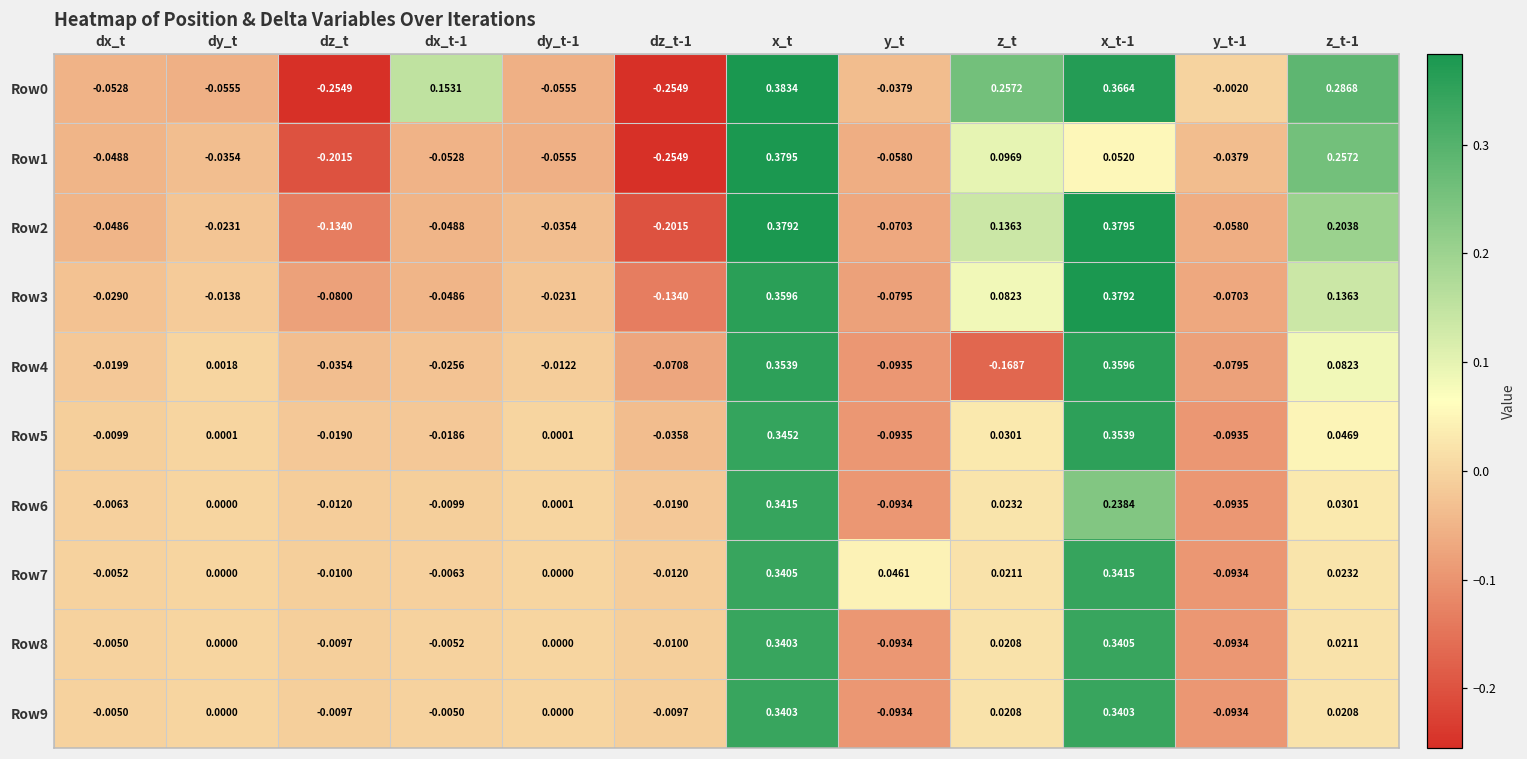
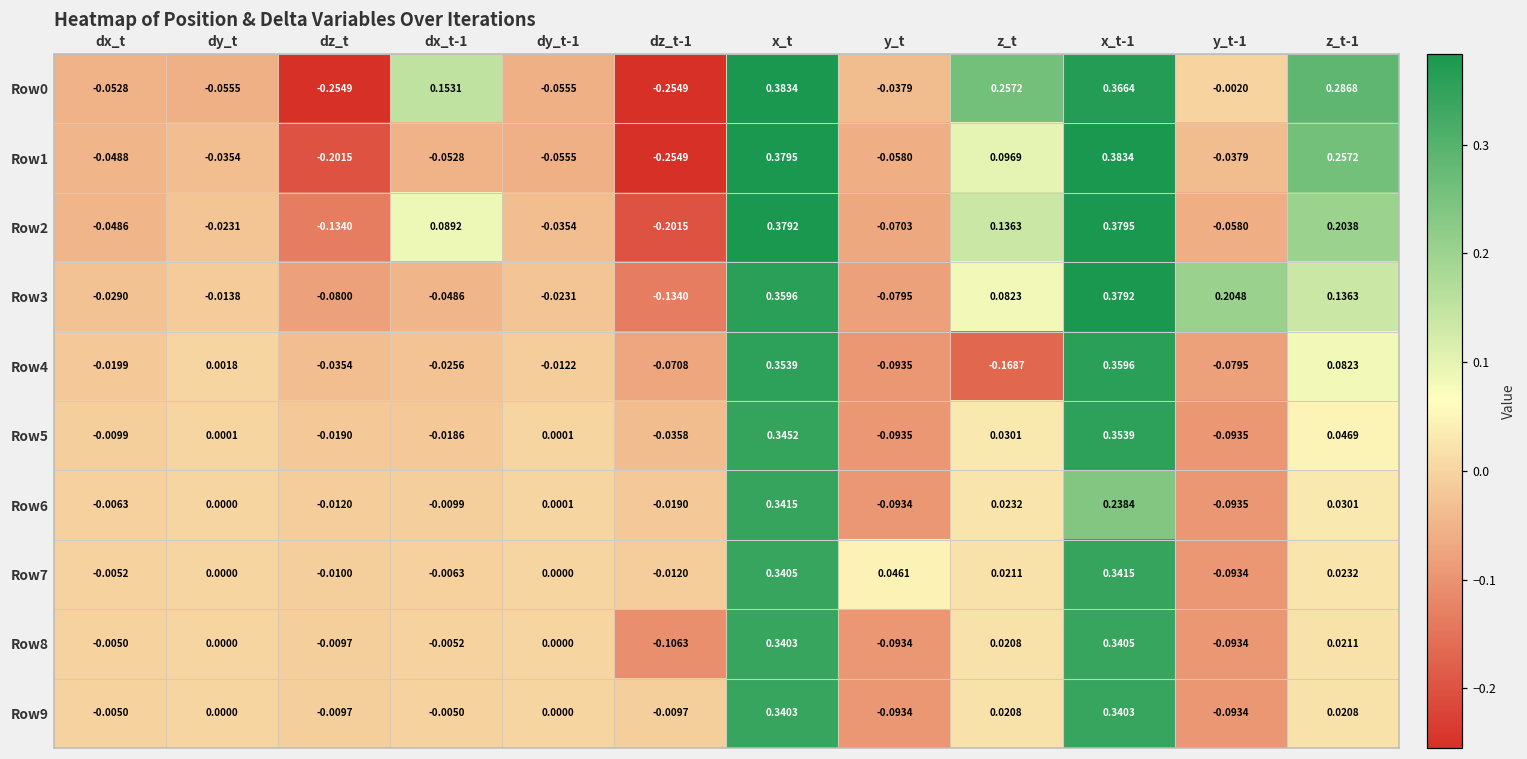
Row1, x_t-1: 0.0520 -> 0.3834
Row2, dx_t-1: -0.0488 -> 0.0892
Row3, y_t-1: -0.0703 -> 0.2048
Row8, dz_t-1: -0.0100 -> -0.1063
